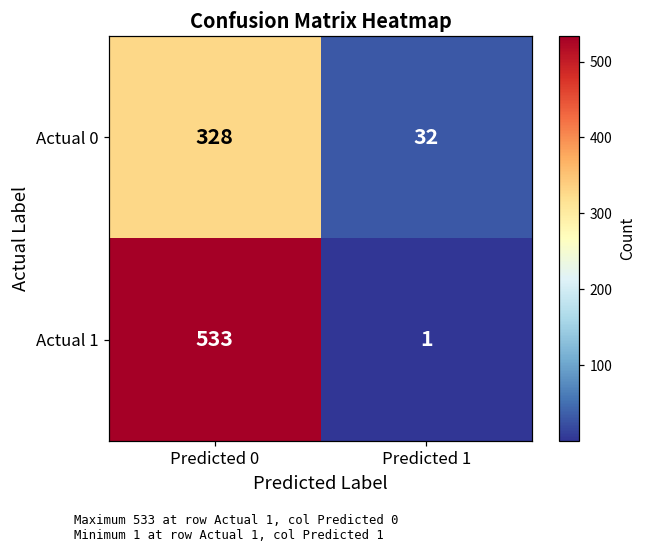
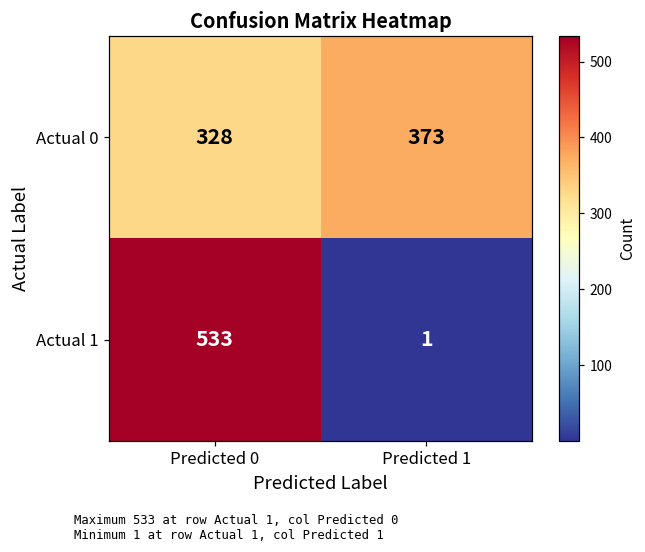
Actual 0, Predicted 1: 32 -> 373
